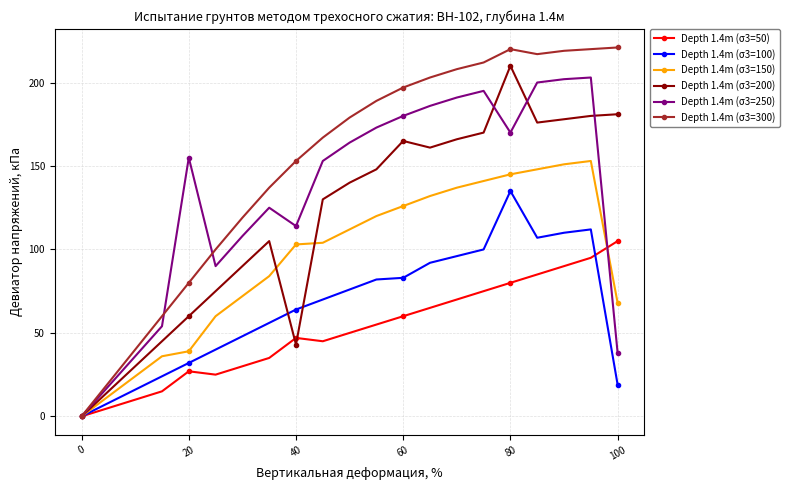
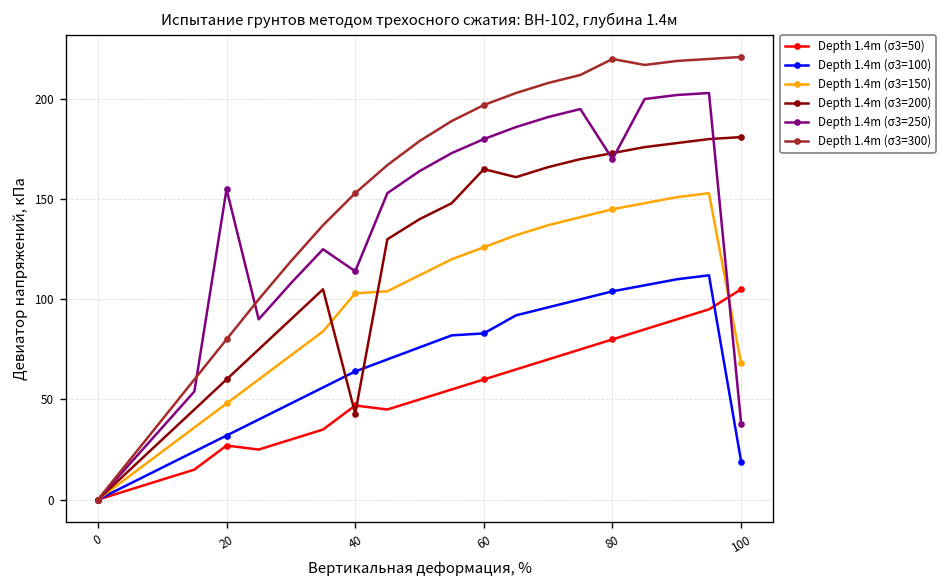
Depth 1.4m (σ3=150), 20: 39 -> 48
Depth 1.4m (σ3=100), 80: 135 -> 104
Depth 1.4m (σ3=200), 80: 210 -> 173
